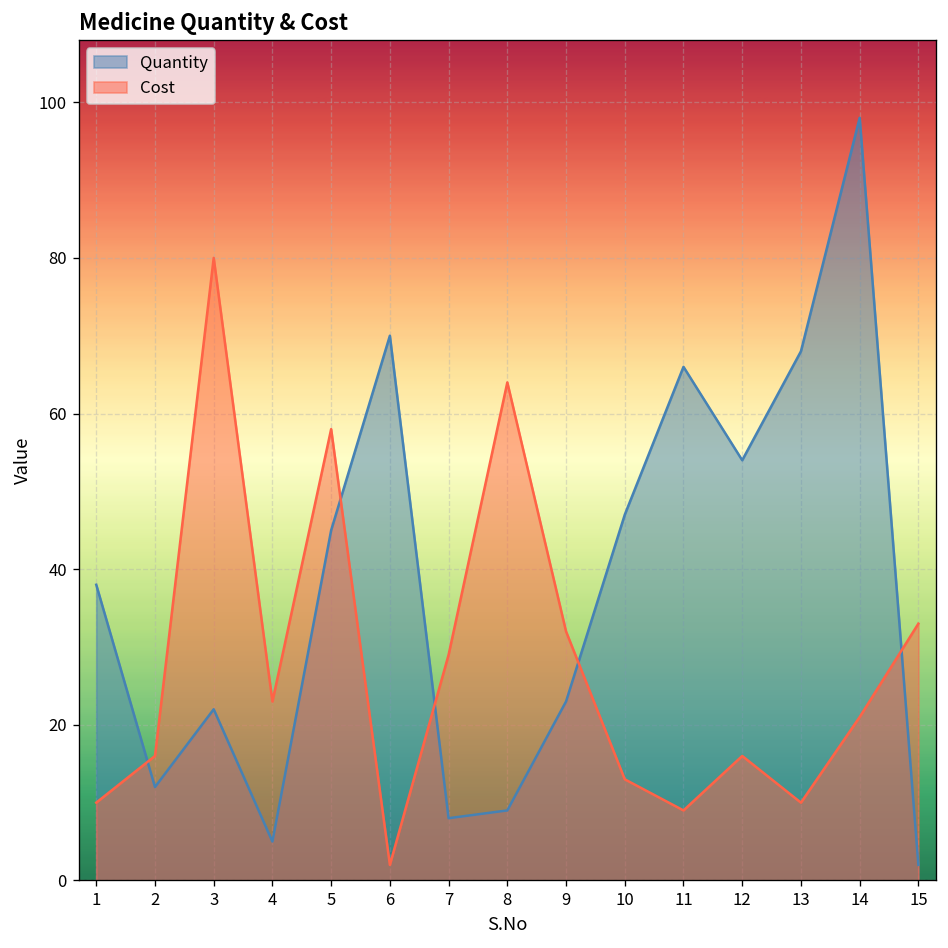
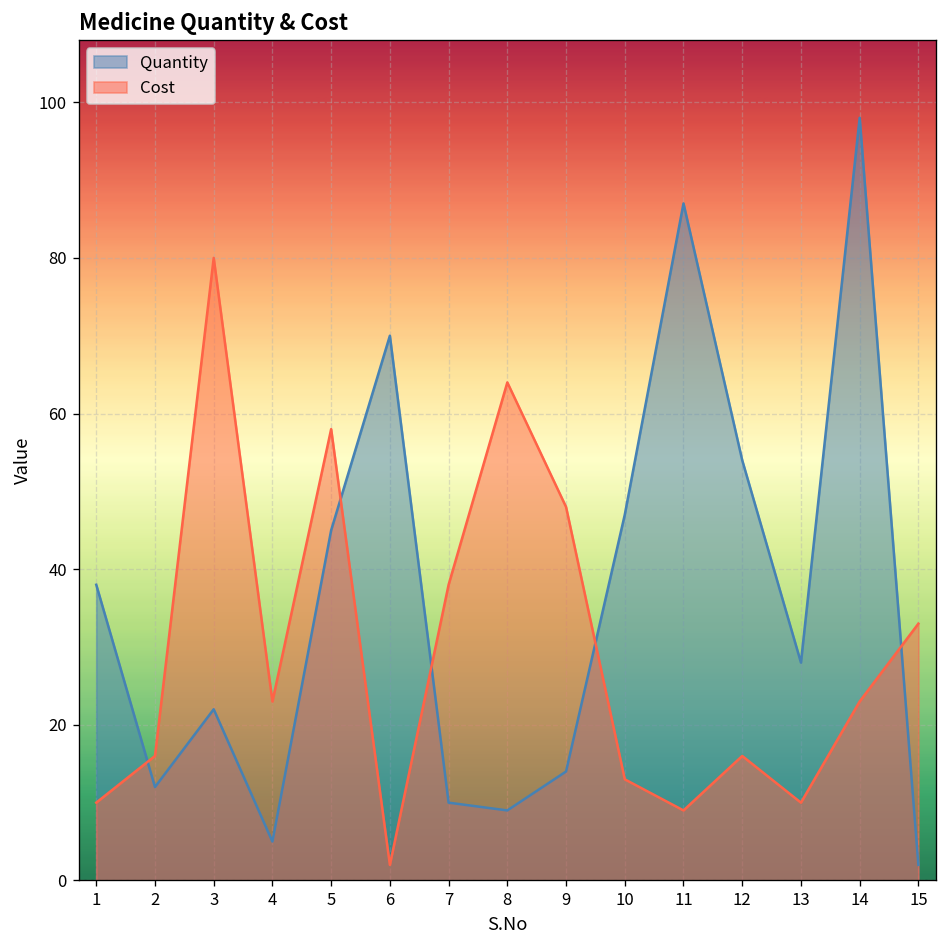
Quantity, 7: 8 -> 10
Cost, 7: 29 -> 38
Quantity, 9: 23 -> 14
Cost, 9: 32 -> 48
Quantity, 11: 66 -> 87
Quantity, 13: 68 -> 28
Cost, 14: 21 -> 23
